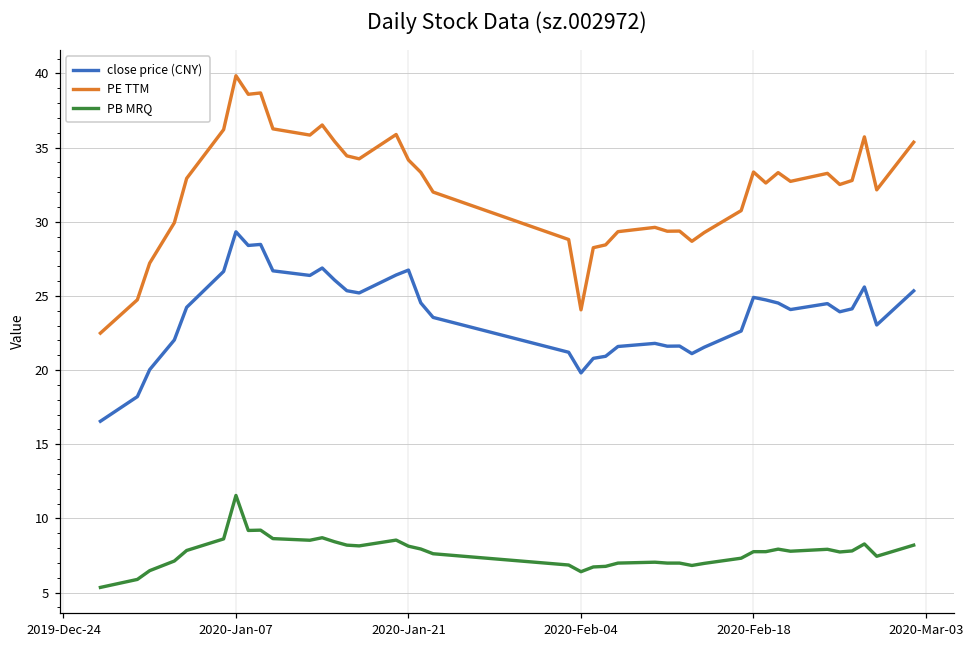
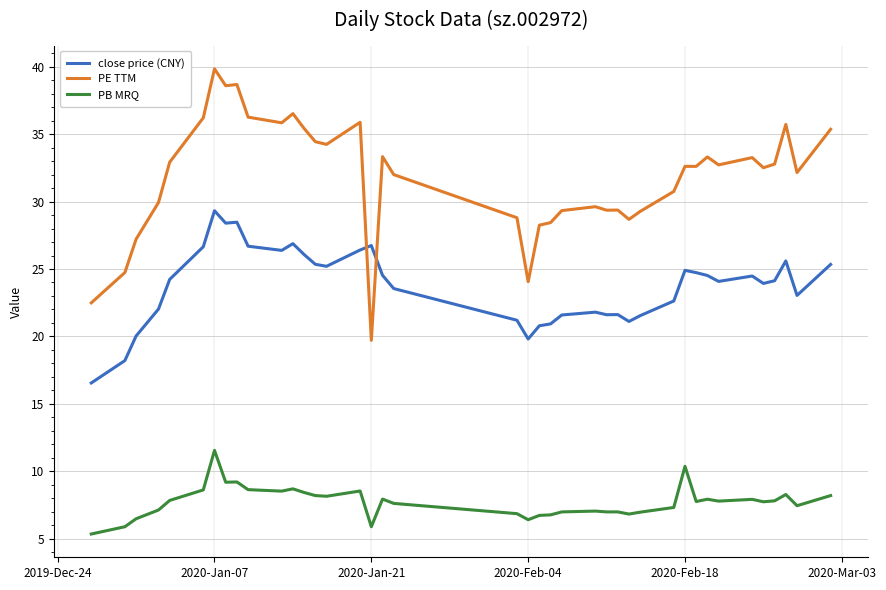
PE TTM, 2020-Jan-21: 34.2 -> 19.7
PB MRQ, 2020-Jan-21: 8.1 -> 5.9
PE TTM, 2020-Feb-18: 33.4 -> 32.6
PB MRQ, 2020-Feb-18: 7.8 -> 10.4
